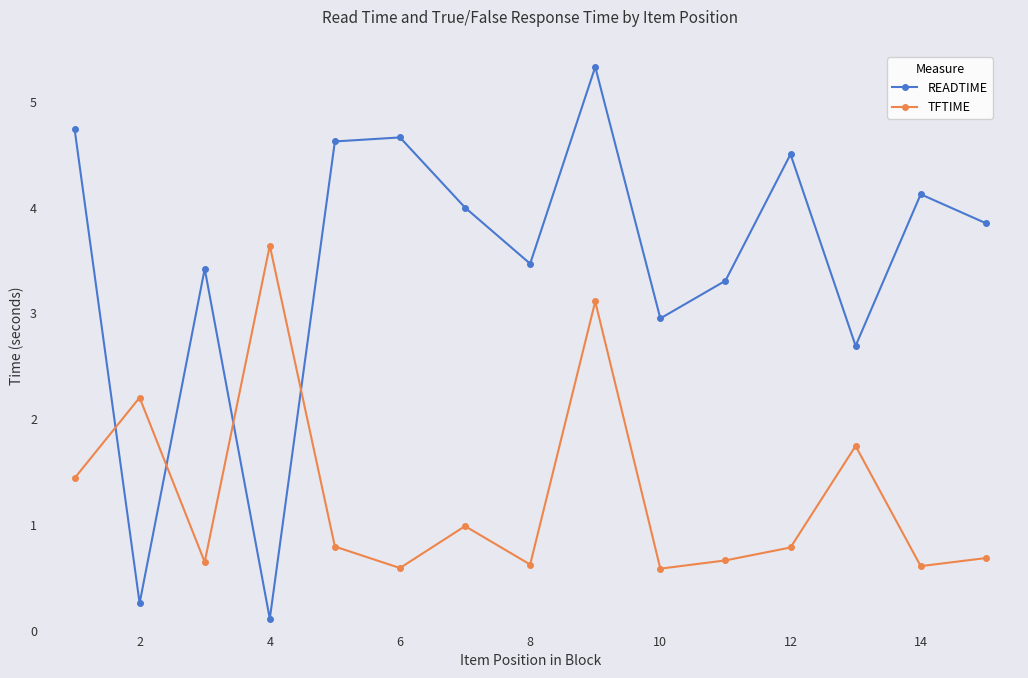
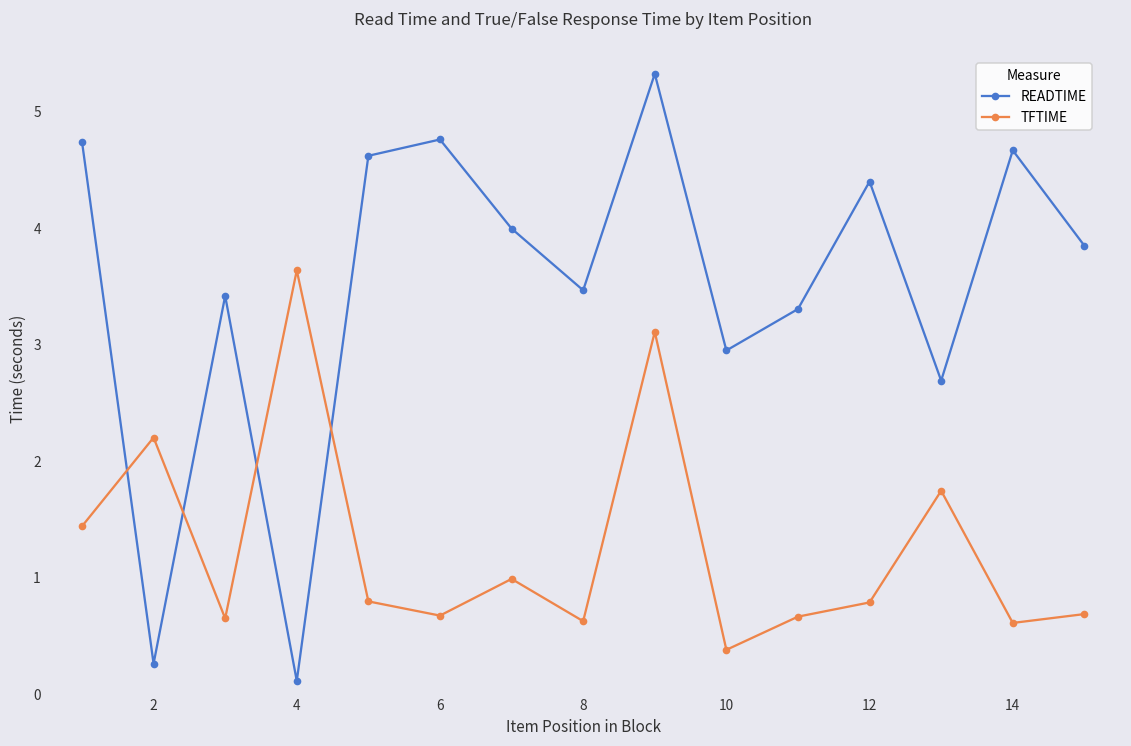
READTIME, 6: 4.66 -> 4.76
TFTIME, 6: 0.59 -> 0.67
TFTIME, 10: 0.59 -> 0.38
READTIME, 12: 4.5 -> 4.4
READTIME, 14: 4.12 -> 4.67
